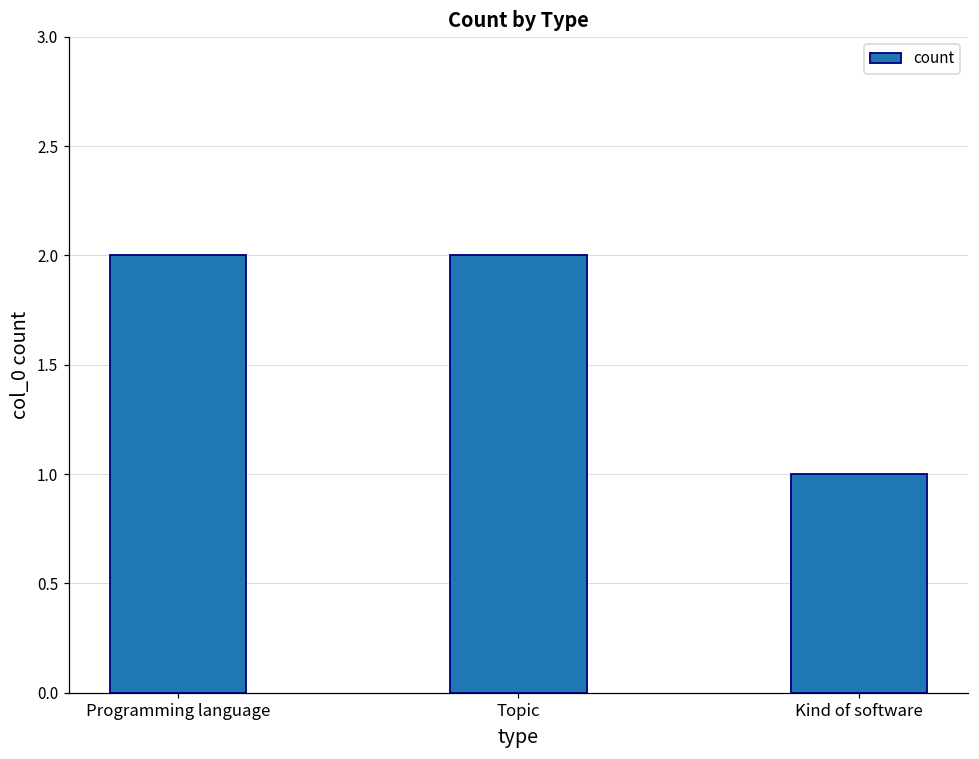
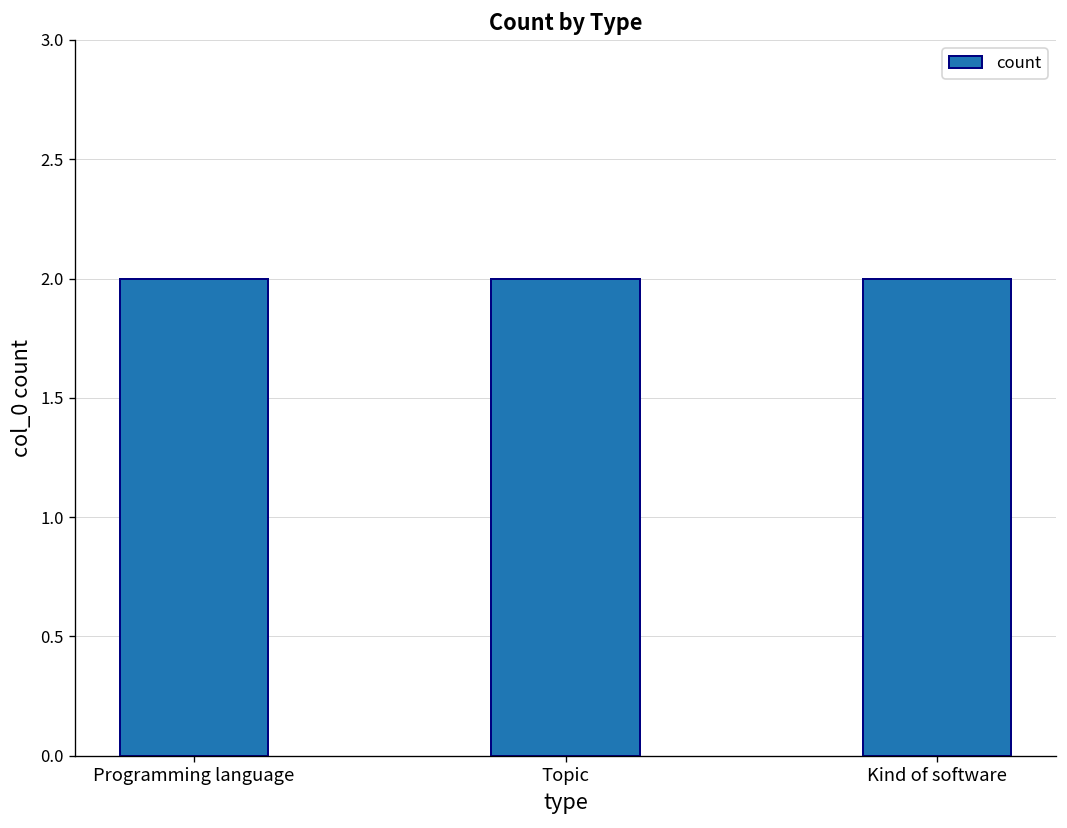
Kind of software: 1 -> 2
